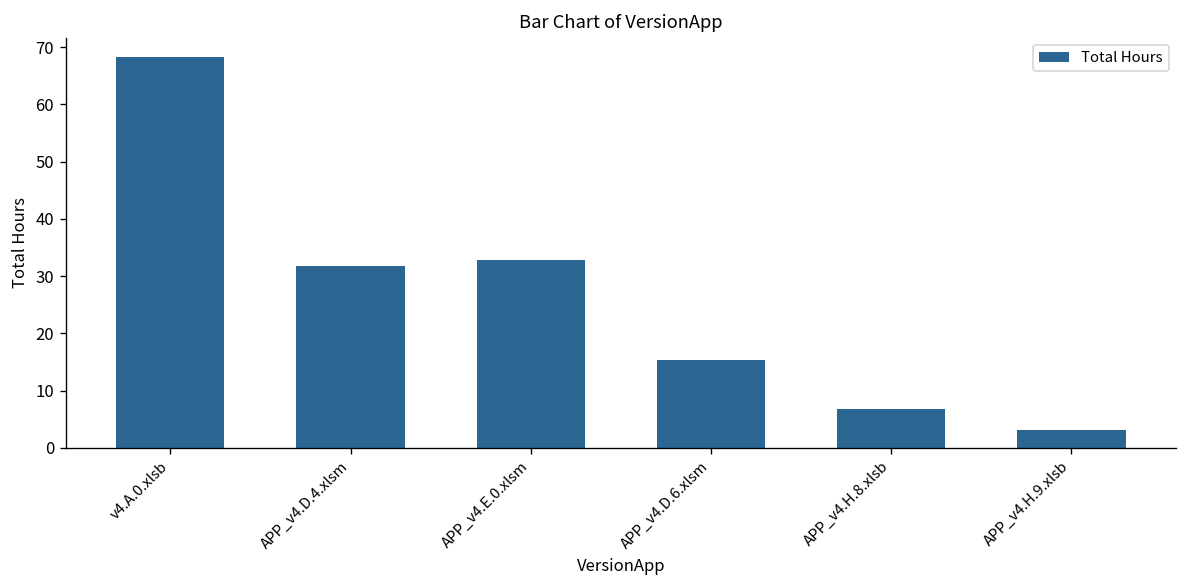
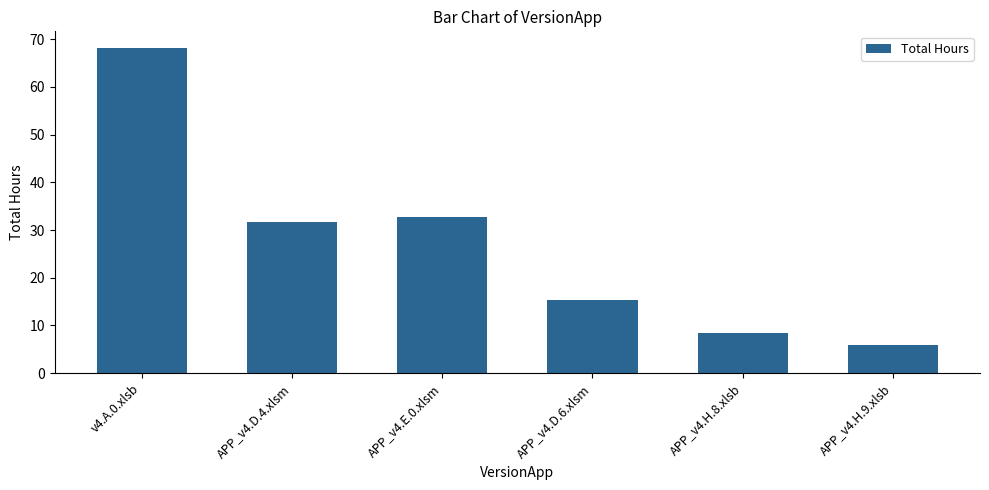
APP_v4.H.8.xlsb: 7 -> 9
APP_v4.H.9.xlsb: 3 -> 6
